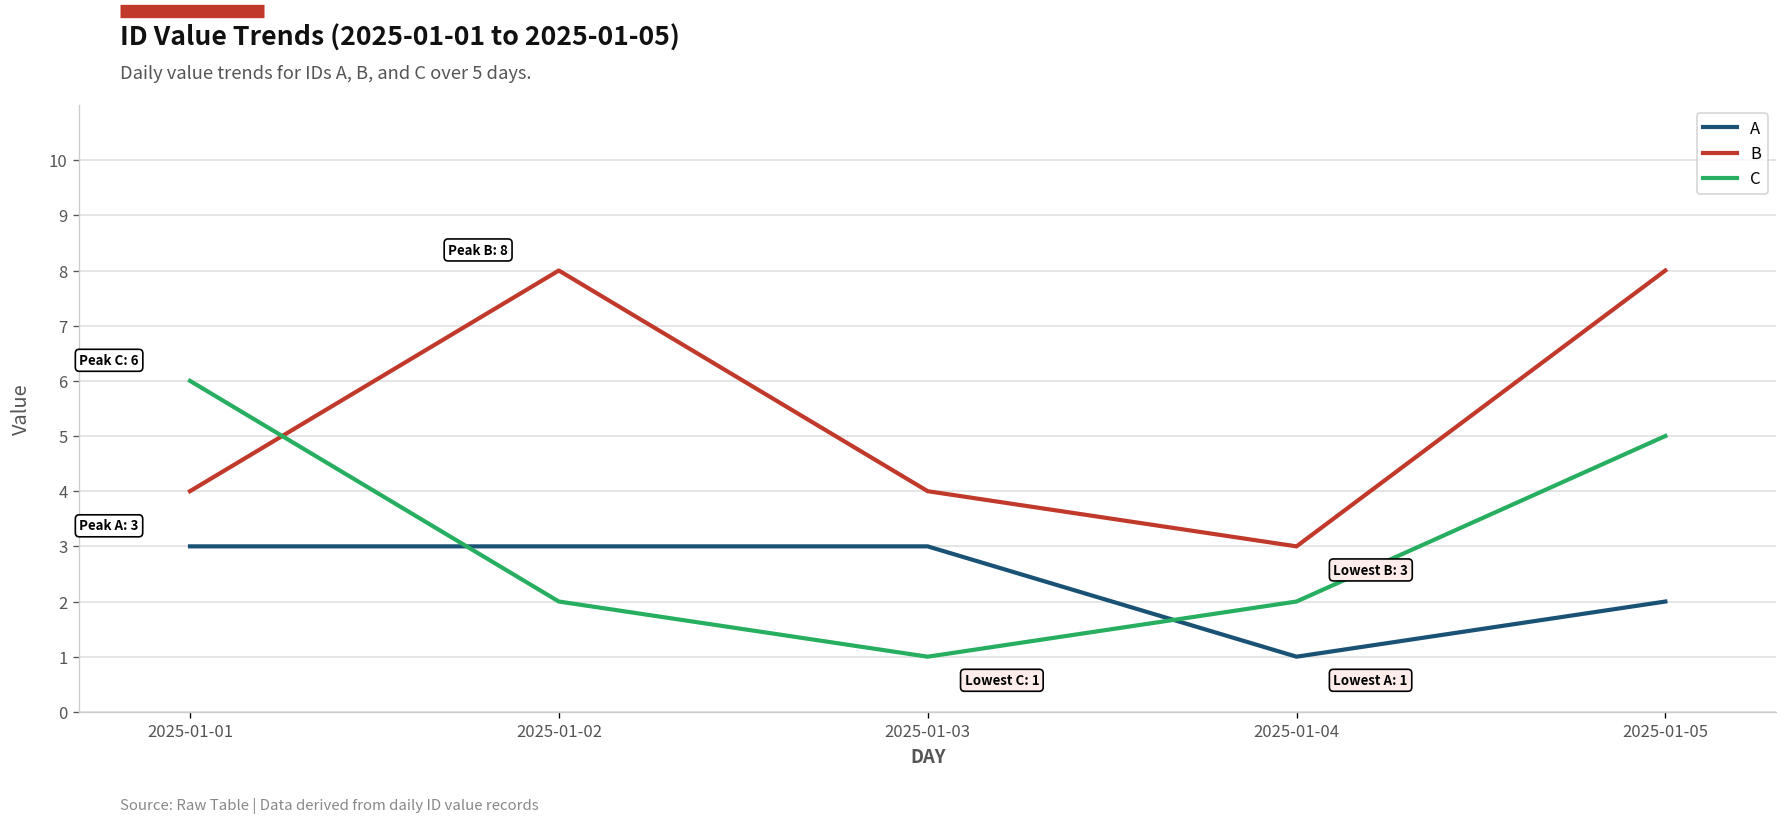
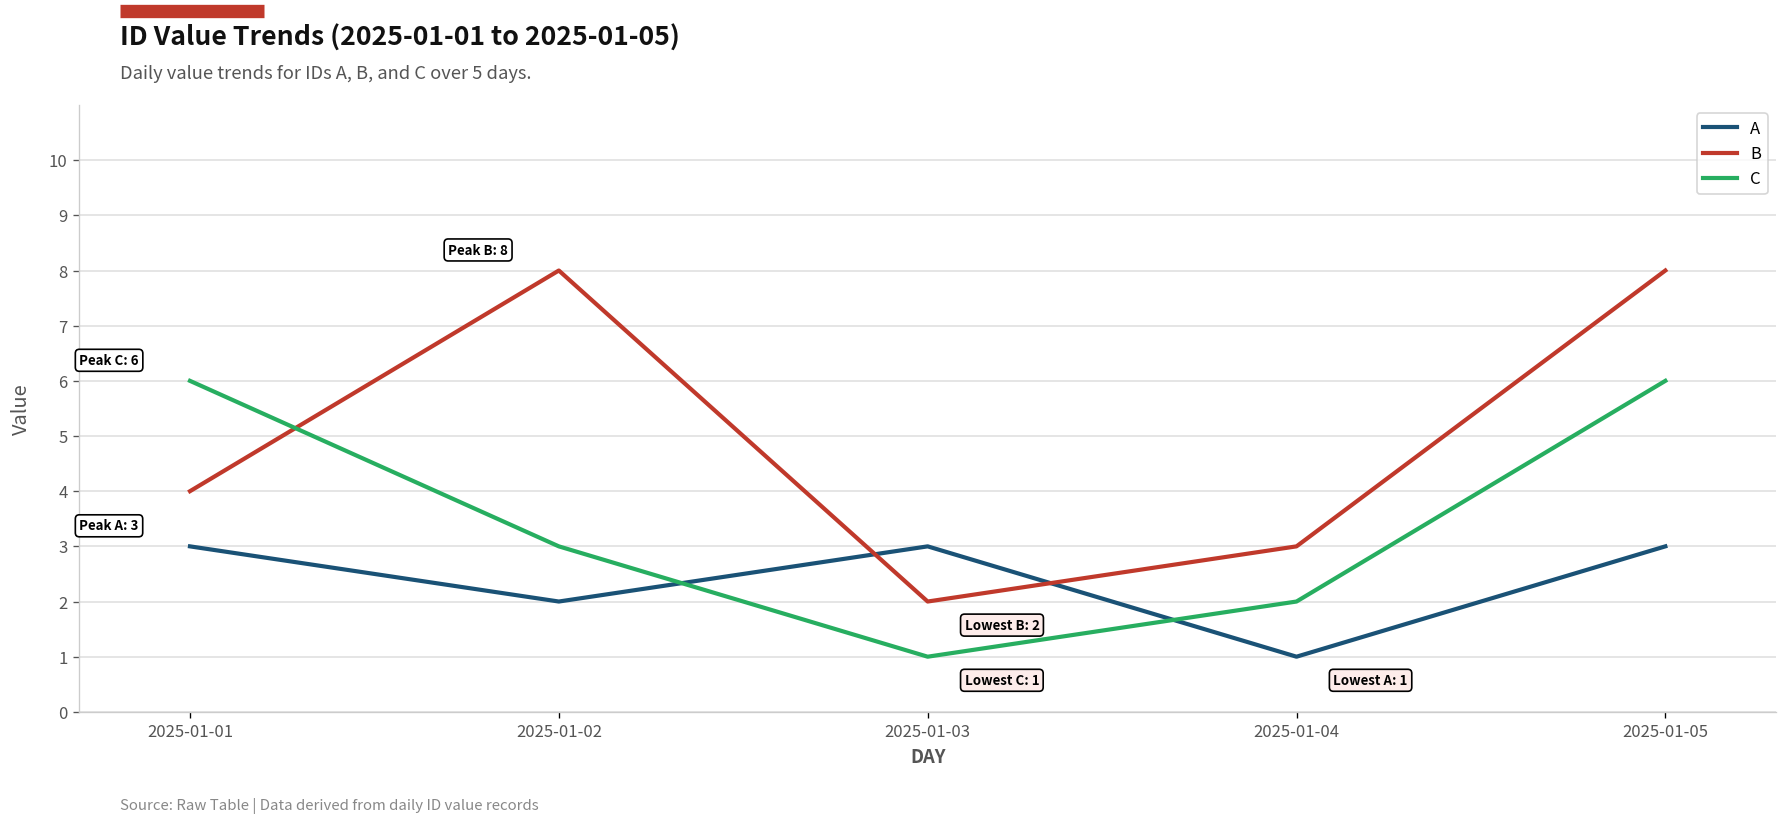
A, 2025-01-02: 3 -> 2
C, 2025-01-02: 2 -> 3
B, 2025-01-03: 4 -> 2
A, 2025-01-05: 2 -> 3
C, 2025-01-05: 5 -> 6
